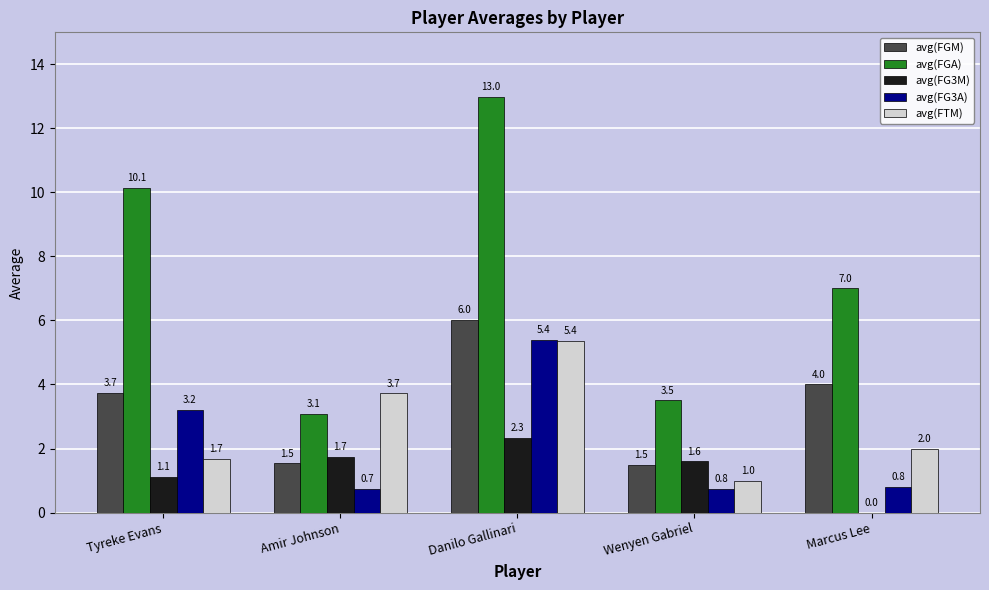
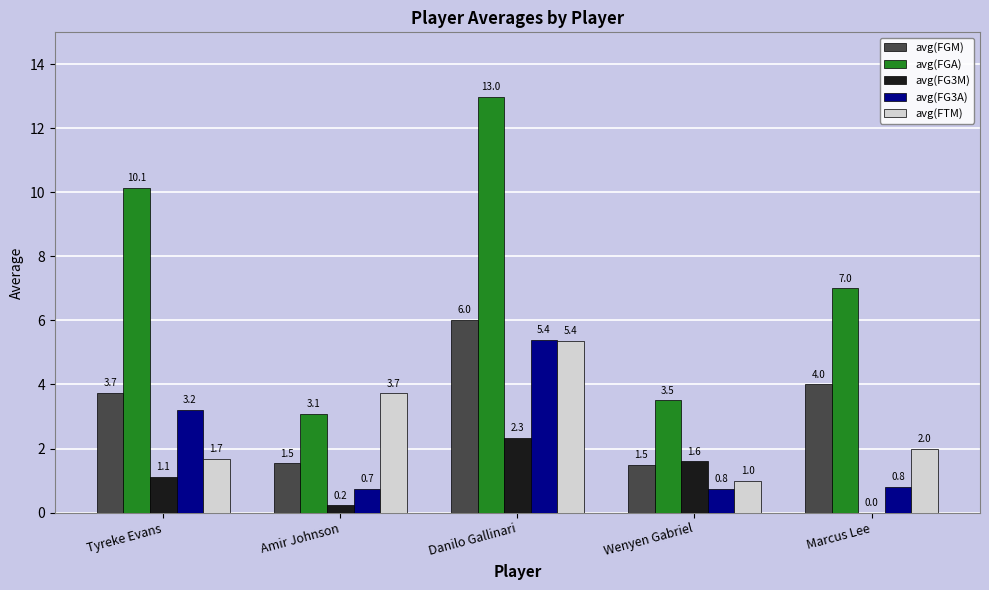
avg(FG3M), Amir Johnson: 1.7 -> 0.2
